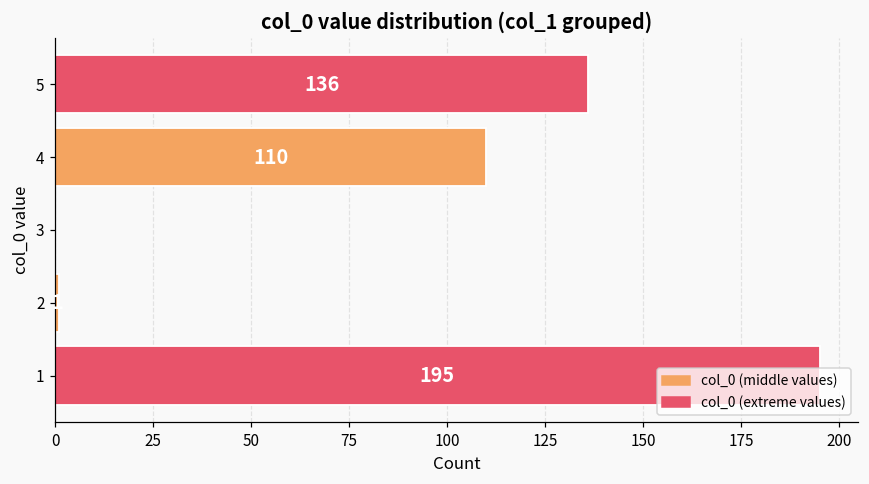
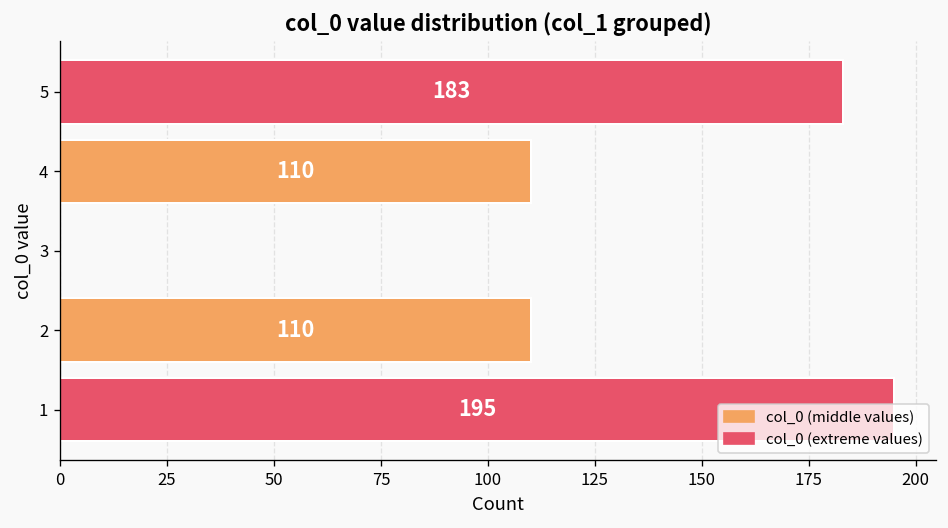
5: 136 -> 183
2: 1 -> 110
